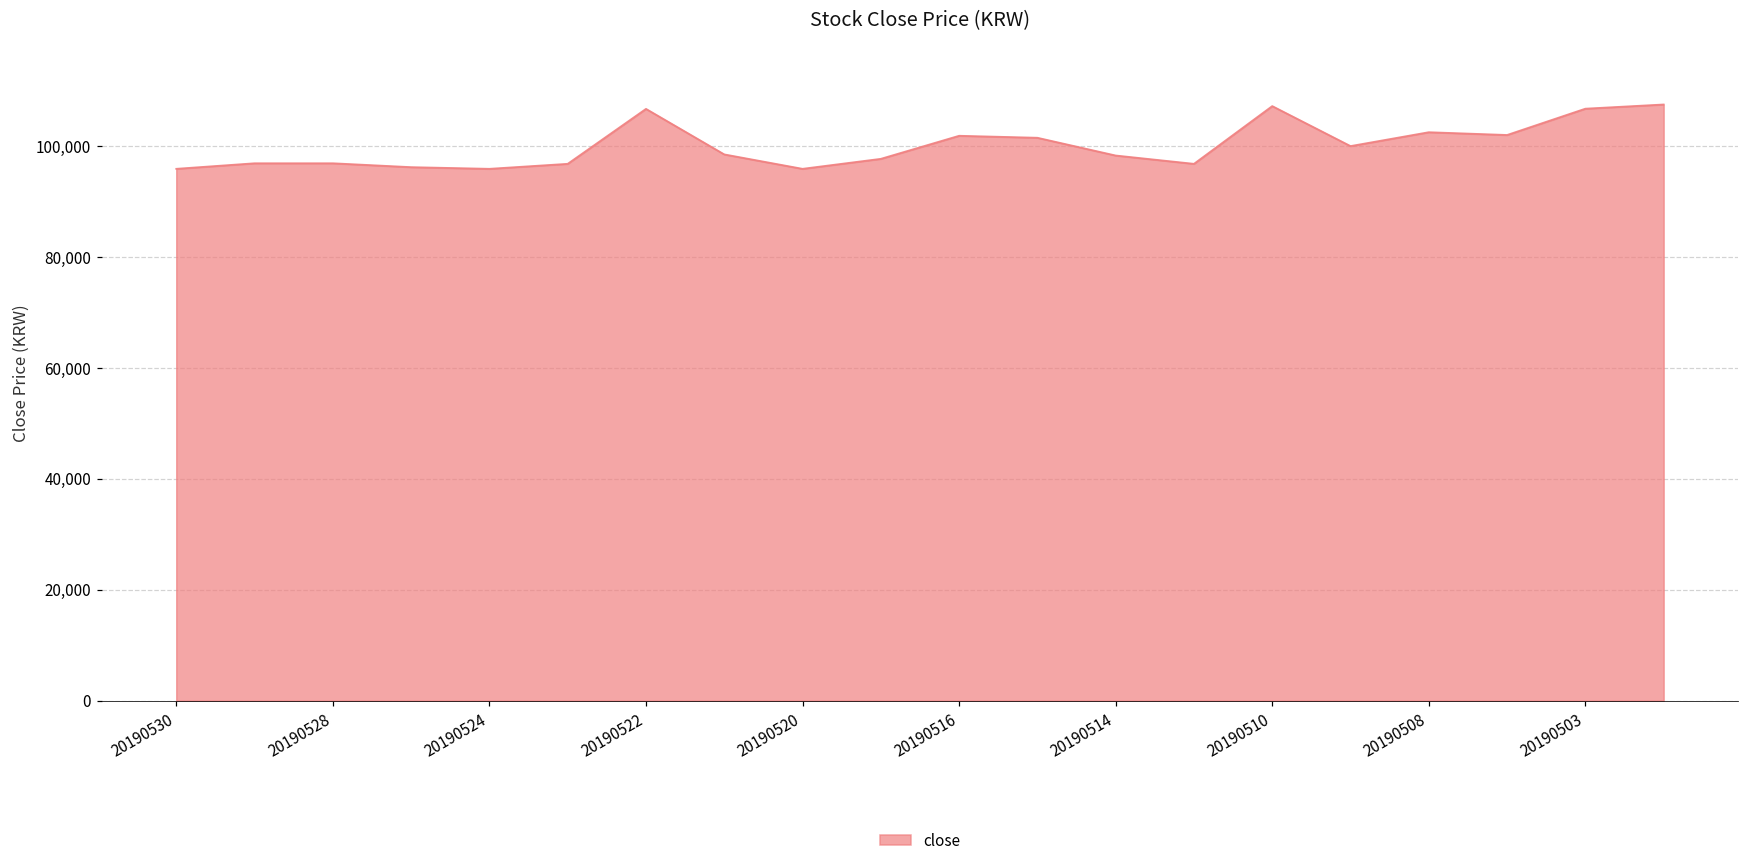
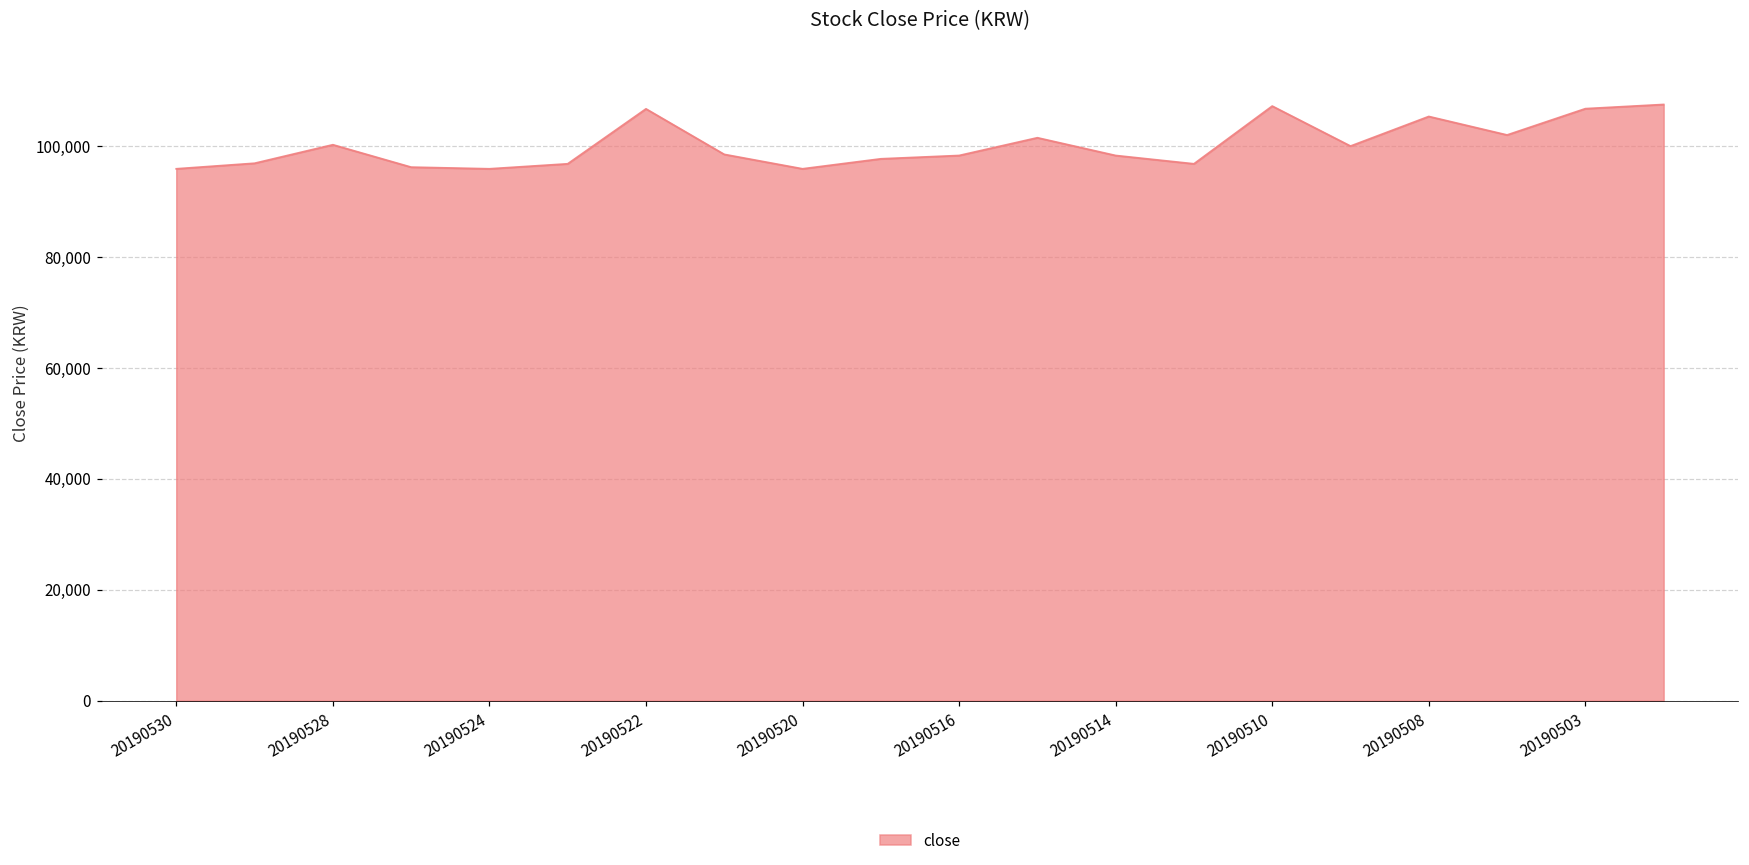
20190528: 97,000 -> 100,000
20190516: 102,000 -> 98,000
20190508: 103,000 -> 105,000
